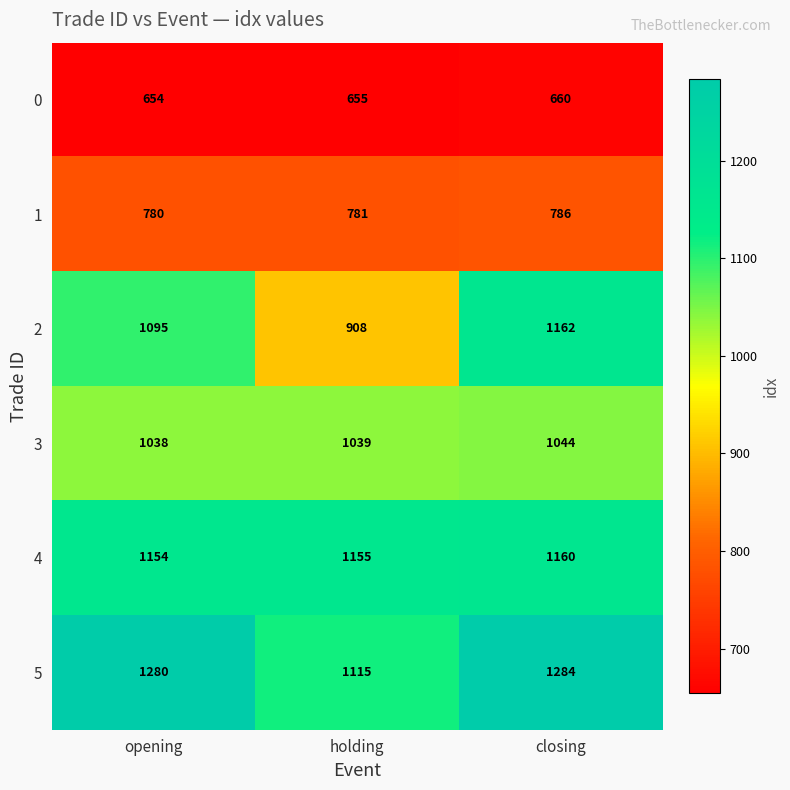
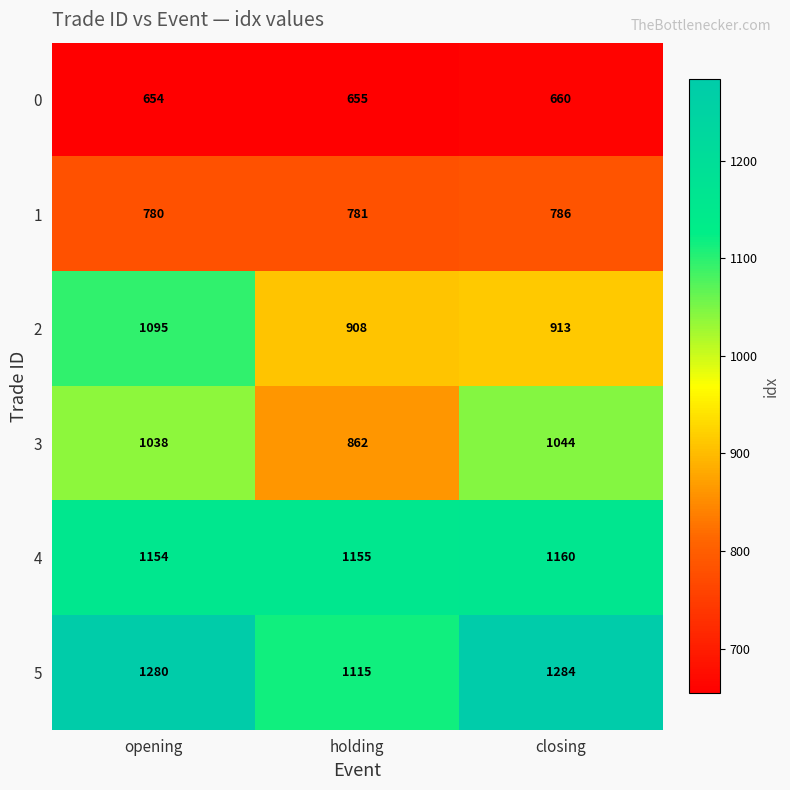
2, closing: 1162 -> 913
3, holding: 1039 -> 862
